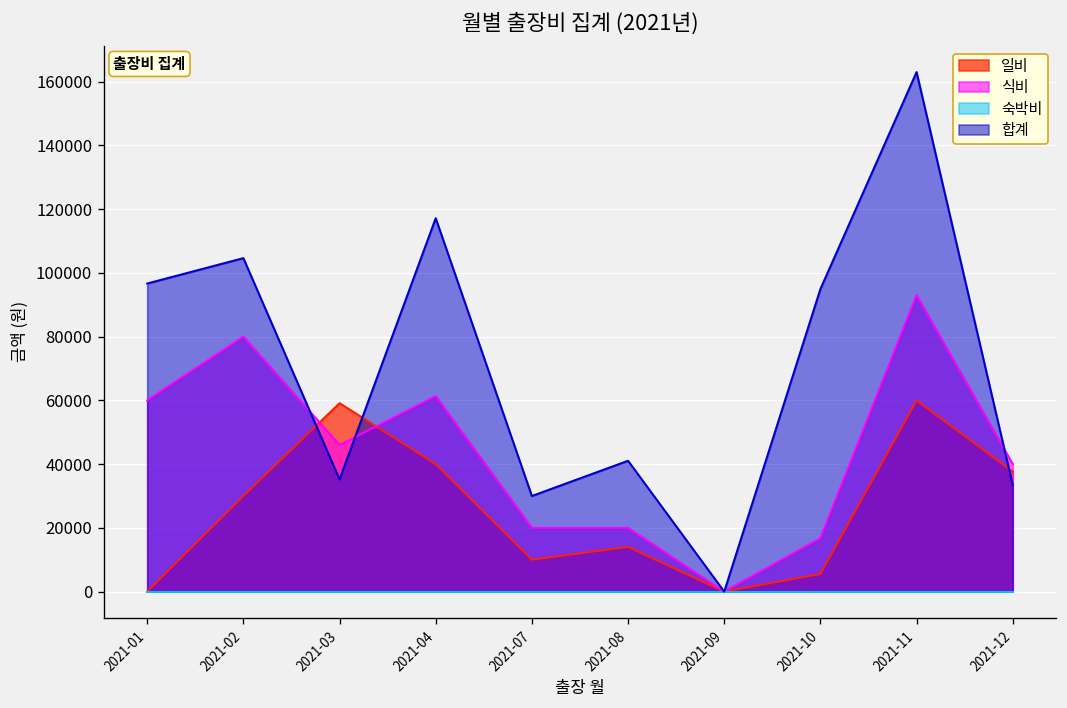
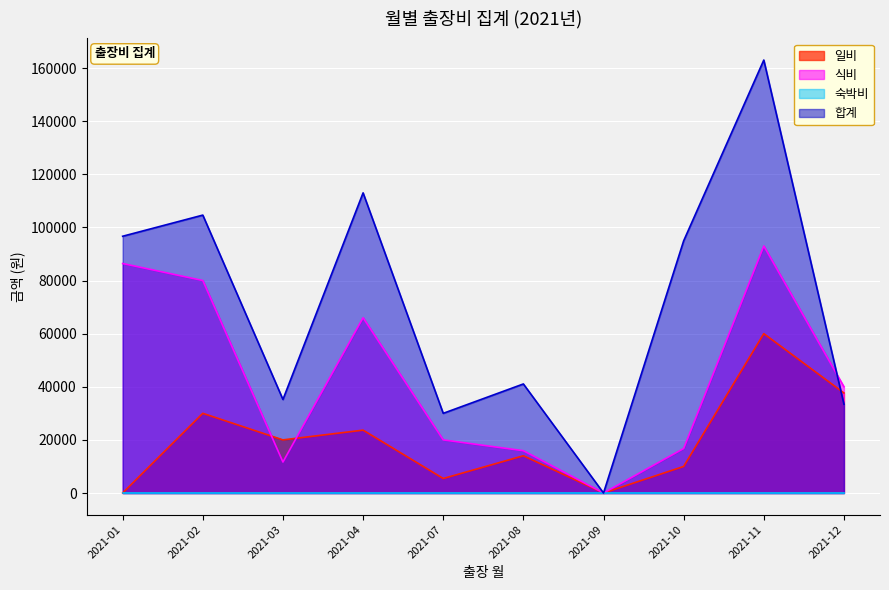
식비, 2021-01: 60000 -> 86000
일비, 2021-03: 59000 -> 20000
식비, 2021-03: 46000 -> 12000
일비, 2021-04: 40000 -> 24000
식비, 2021-04: 61000 -> 66000
합계, 2021-04: 117000 -> 113000
일비, 2021-07: 10000 -> 5000
식비, 2021-08: 20000 -> 16000
일비, 2021-10: 6000 -> 10000
